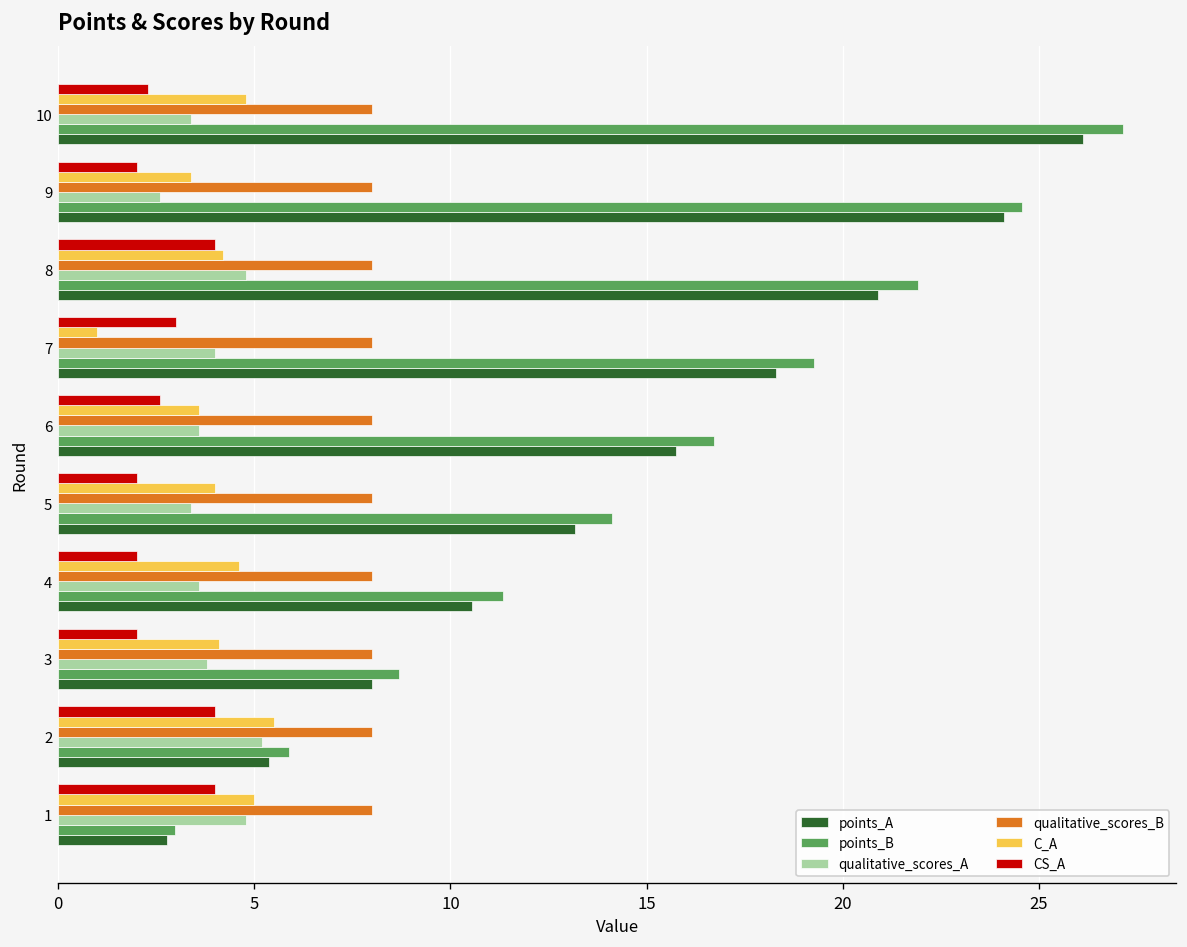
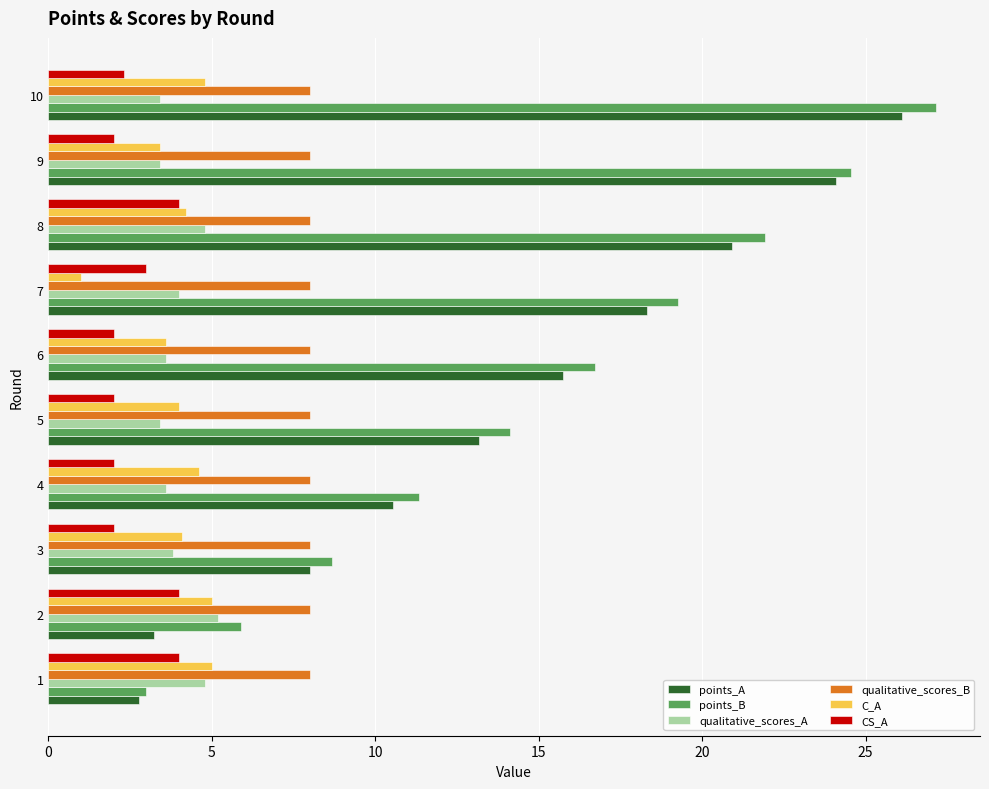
qualitative_scores_A, 9: 2.6 -> 3.4
CS_A, 6: 2.6 -> 2.0
C_A, 2: 5.5 -> 5.0
points_A, 2: 5.4 -> 3.2
